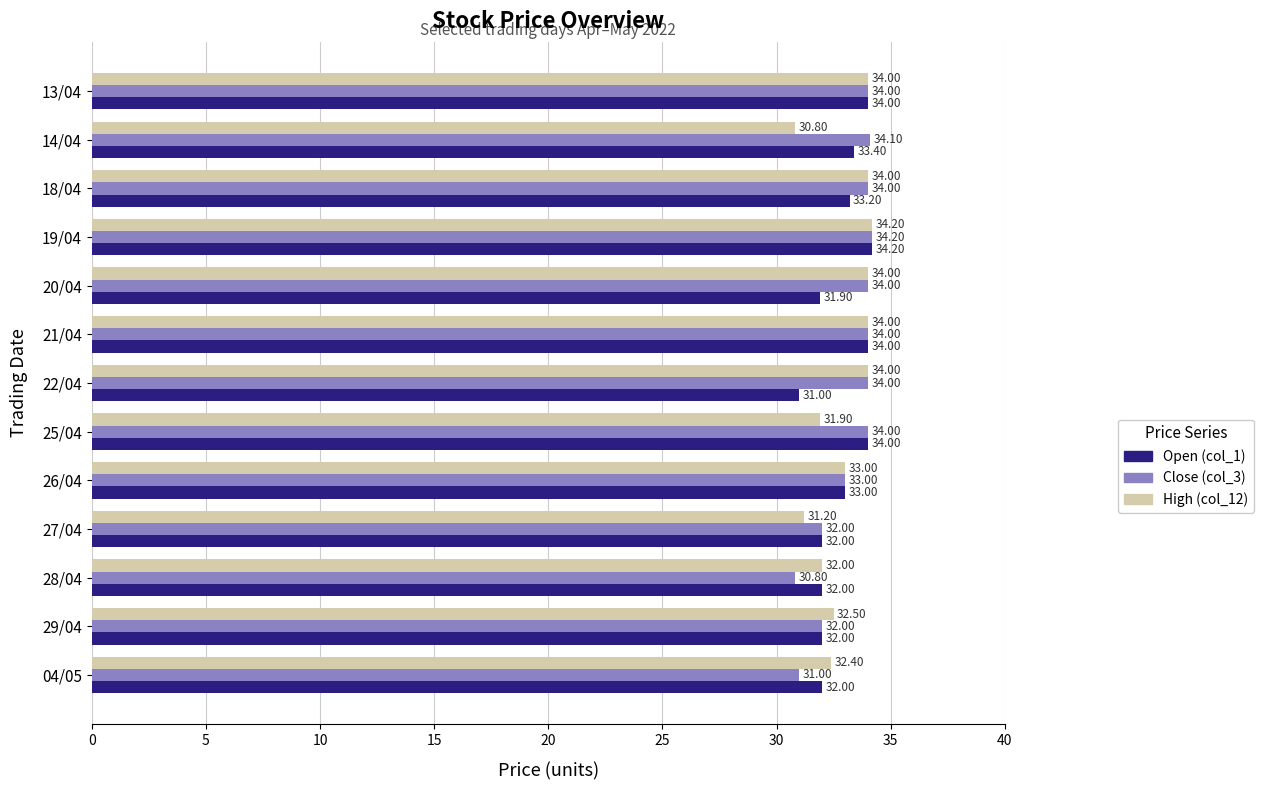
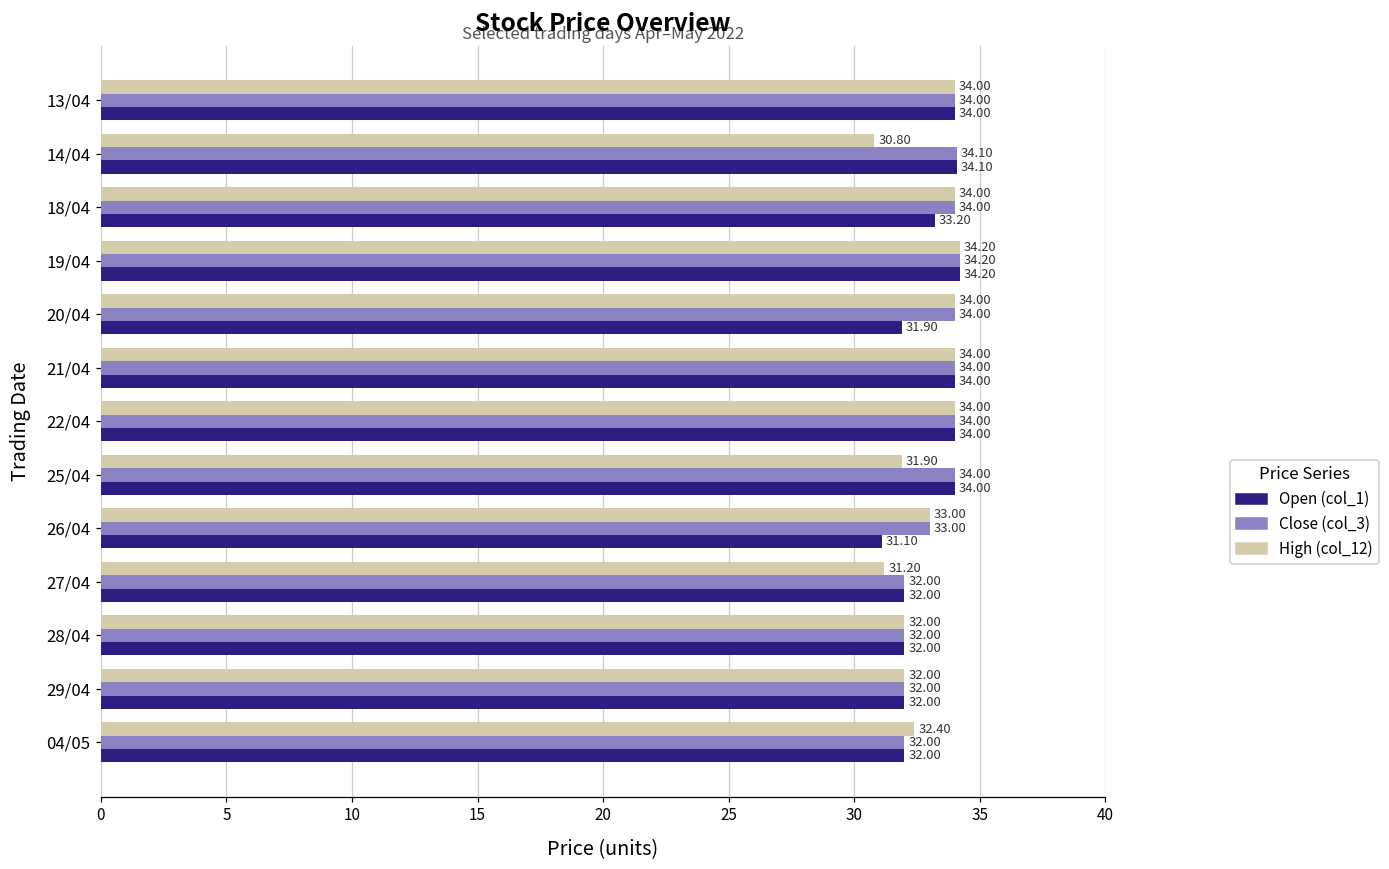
Open (col_1), 14/04: 33.40 -> 34.10
Open (col_1), 22/04: 31.00 -> 34.00
Open (col_1), 26/04: 33.00 -> 31.10
Close (col_3), 28/04: 30.80 -> 32.00
High (col_12), 29/04: 32.50 -> 32.00
Close (col_3), 04/05: 31.00 -> 32.00
